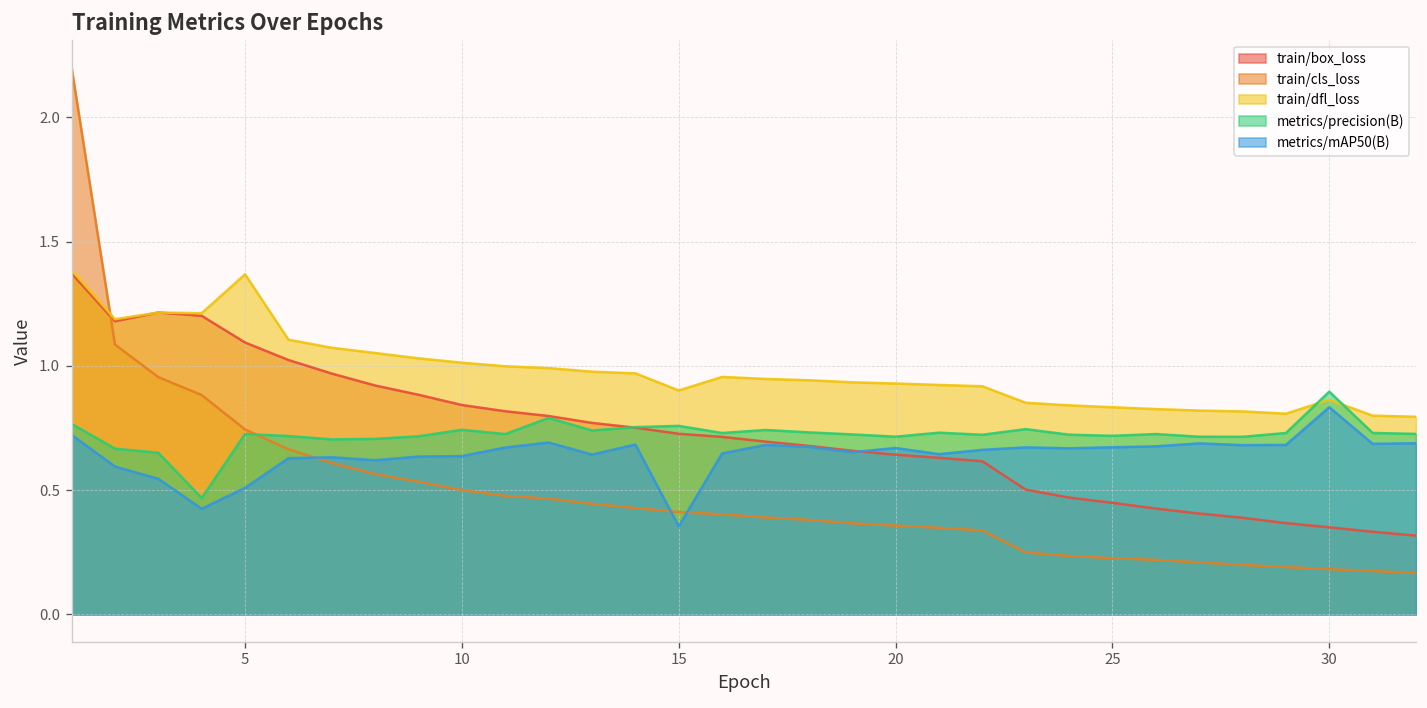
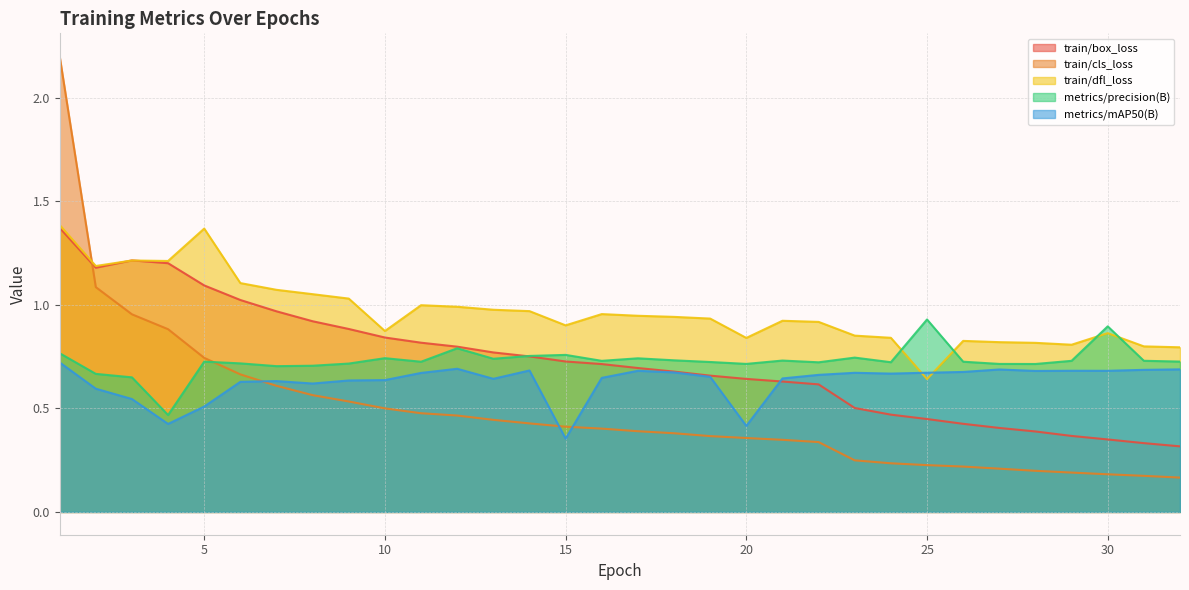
train/dfl_loss, 10: 1.01 -> 0.87
train/dfl_loss, 20: 0.93 -> 0.84
metrics/mAP50(B), 20: 0.67 -> 0.42
train/dfl_loss, 25: 0.83 -> 0.64
metrics/precision(B), 25: 0.72 -> 0.93
metrics/mAP50(B), 30: 0.83 -> 0.68
